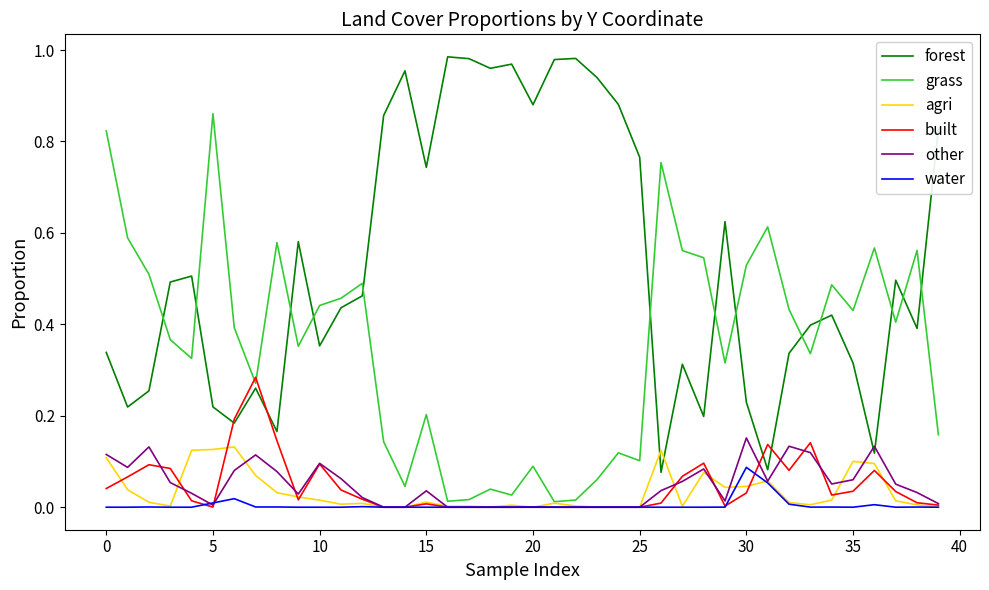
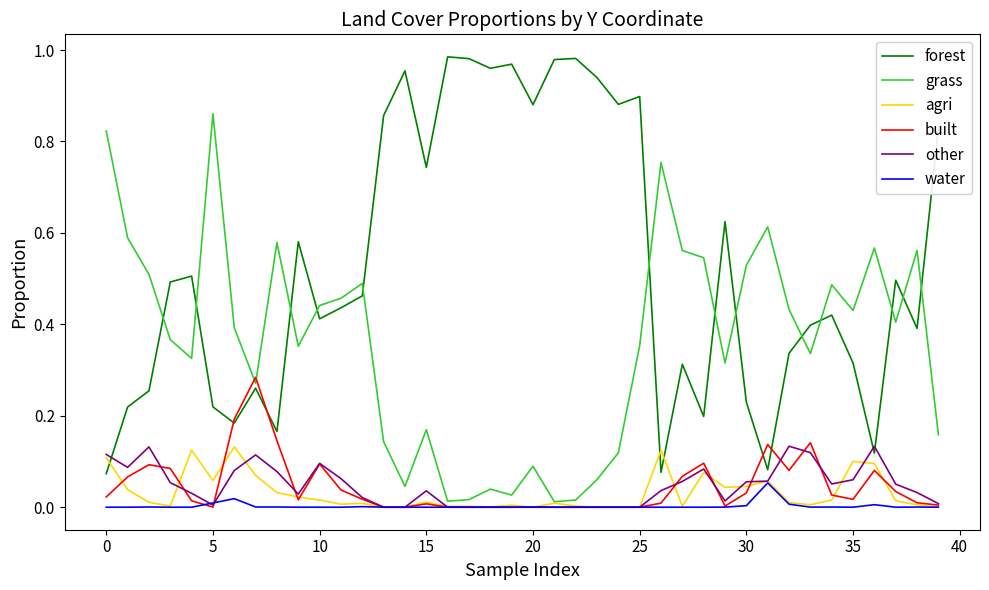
forest, 0: 0.34 -> 0.07
built, 0: 0.04 -> 0.02
agri, 5: 0.13 -> 0.06
forest, 10: 0.35 -> 0.41
grass, 15: 0.20 -> 0.17
forest, 25: 0.77 -> 0.90
grass, 25: 0.10 -> 0.35
other, 30: 0.15 -> 0.06
water, 30: 0.09 -> 0.00
built, 35: 0.03 -> 0.02
